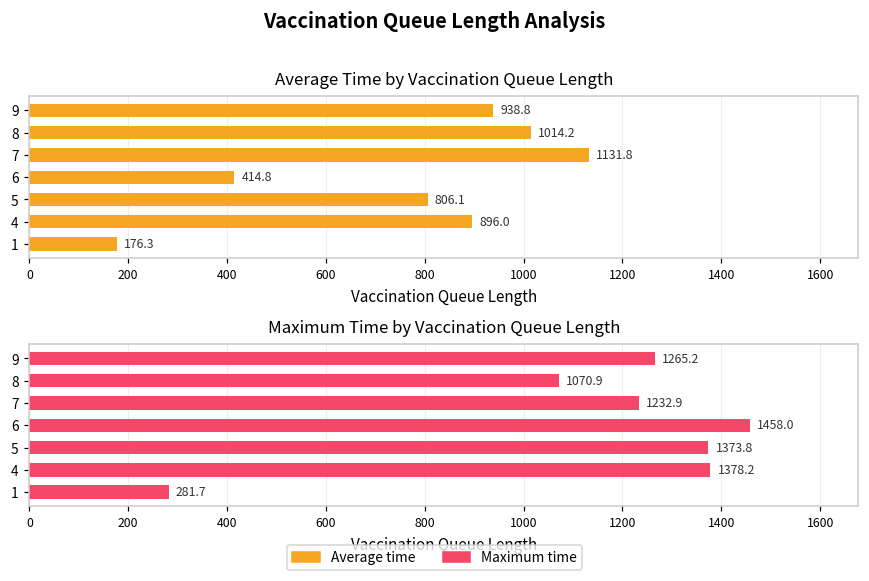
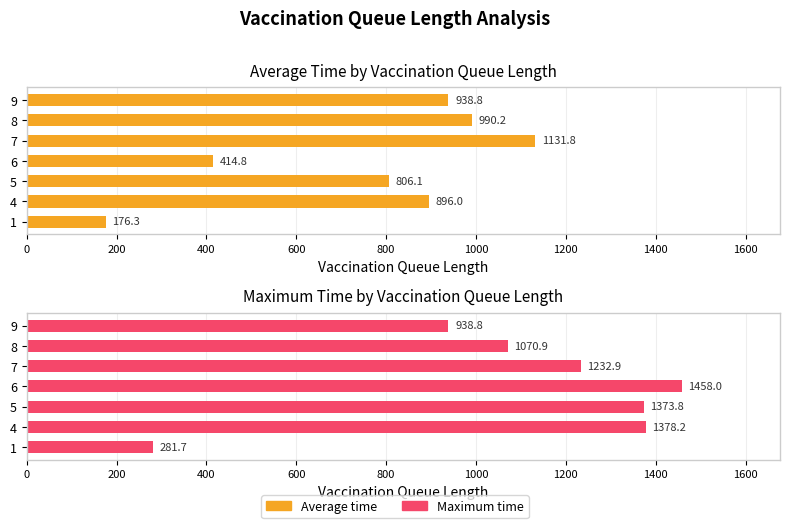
Average Time by Vaccination Queue Length, 8: 1014.2 -> 990.2
Maximum Time by Vaccination Queue Length, 9: 1265.2 -> 938.8
